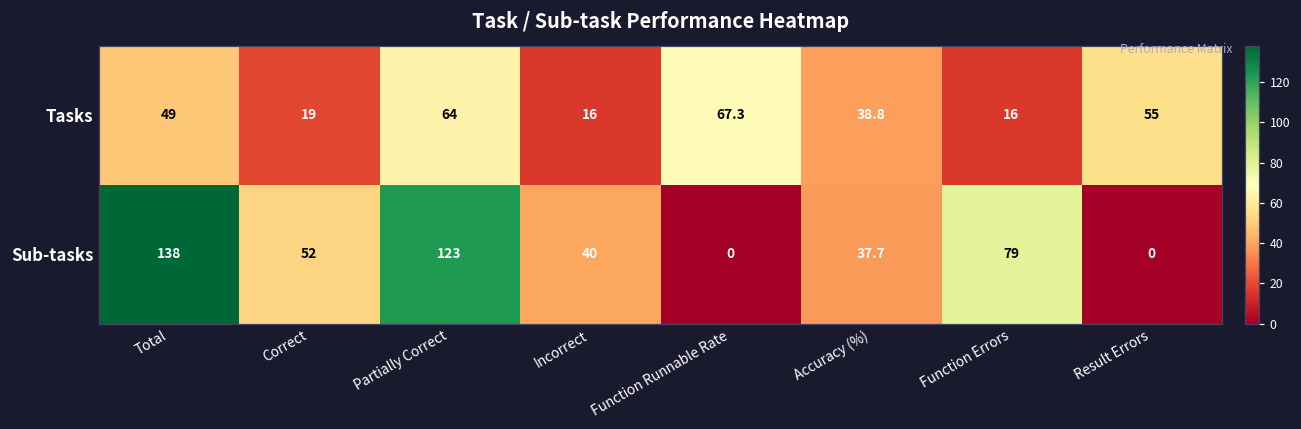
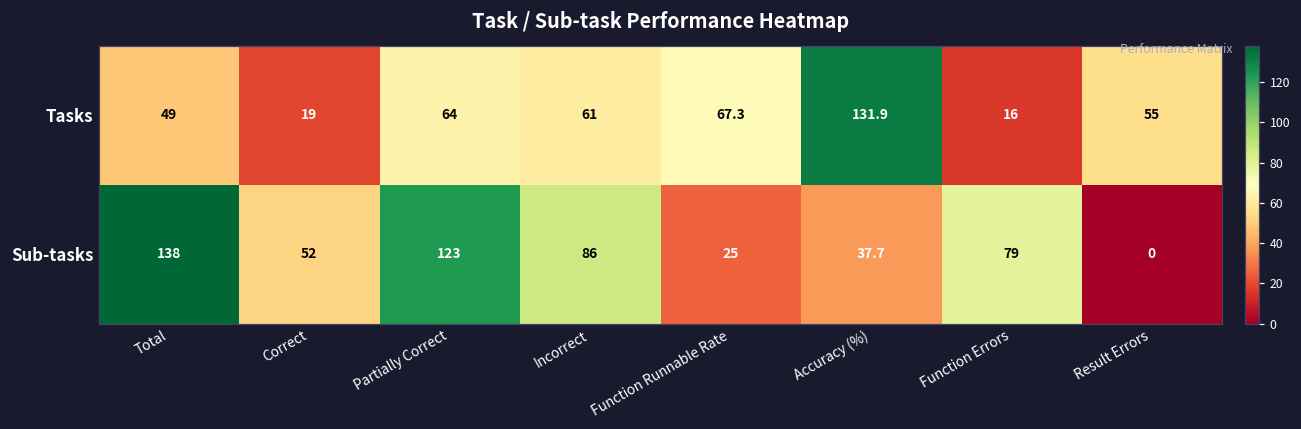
Tasks, Incorrect: 16 -> 61
Tasks, Accuracy (%): 38.8 -> 131.9
Sub-tasks, Incorrect: 40 -> 86
Sub-tasks, Function Runnable Rate: 0 -> 25
